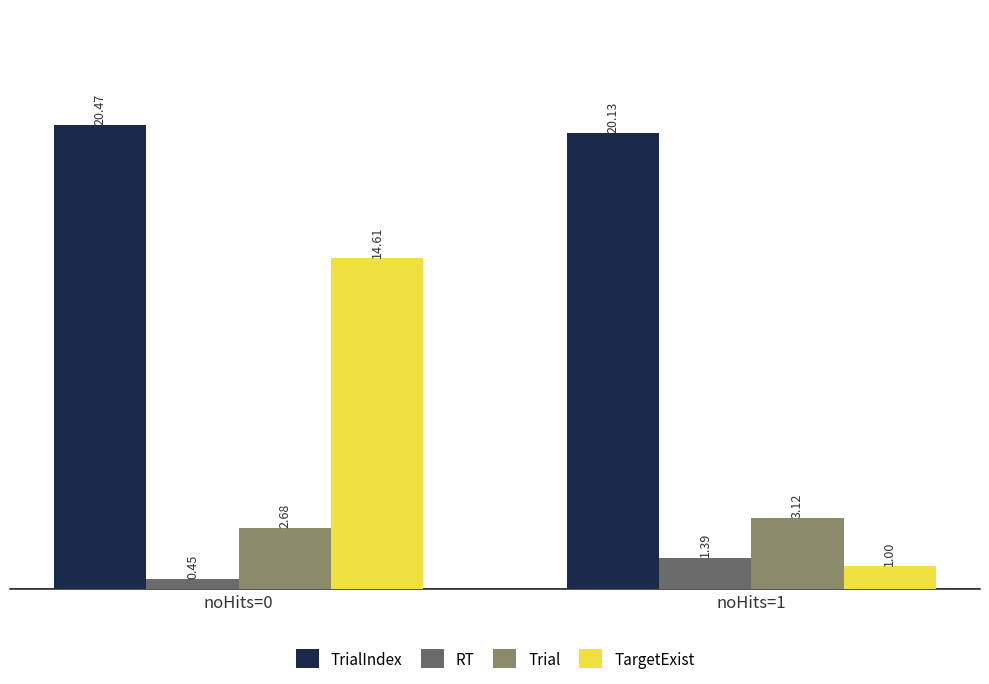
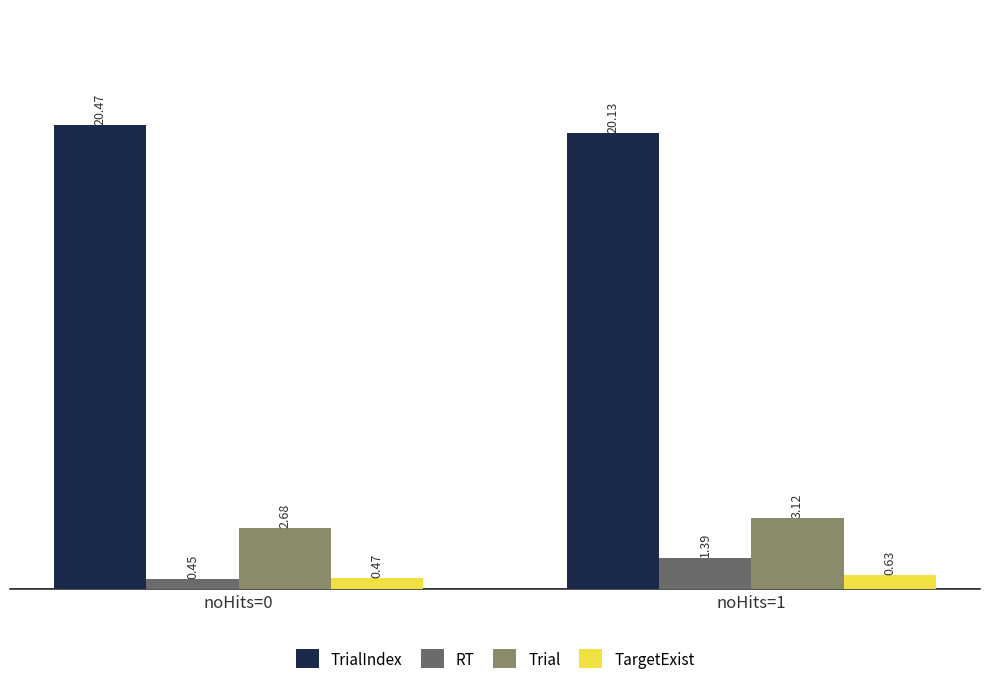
TargetExist, noHits=0: 14.61 -> 0.47
TargetExist, noHits=1: 1.00 -> 0.63
